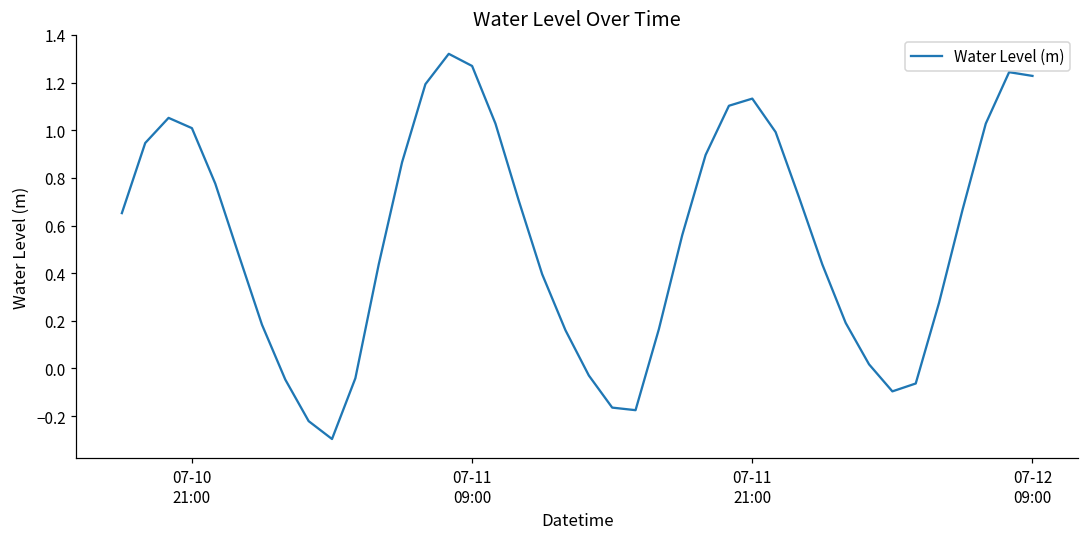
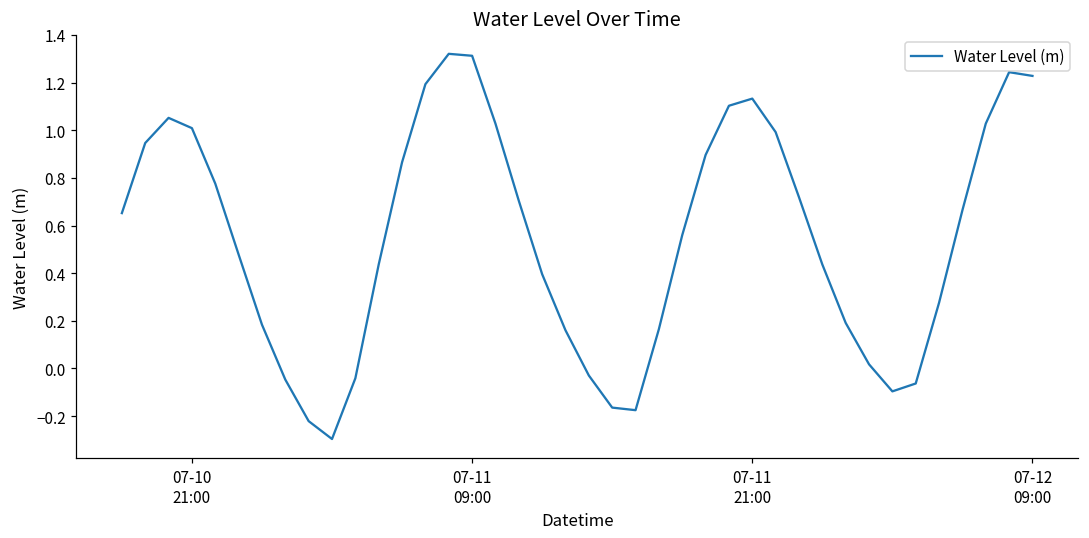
07-11 09:00: 1.27 -> 1.31
